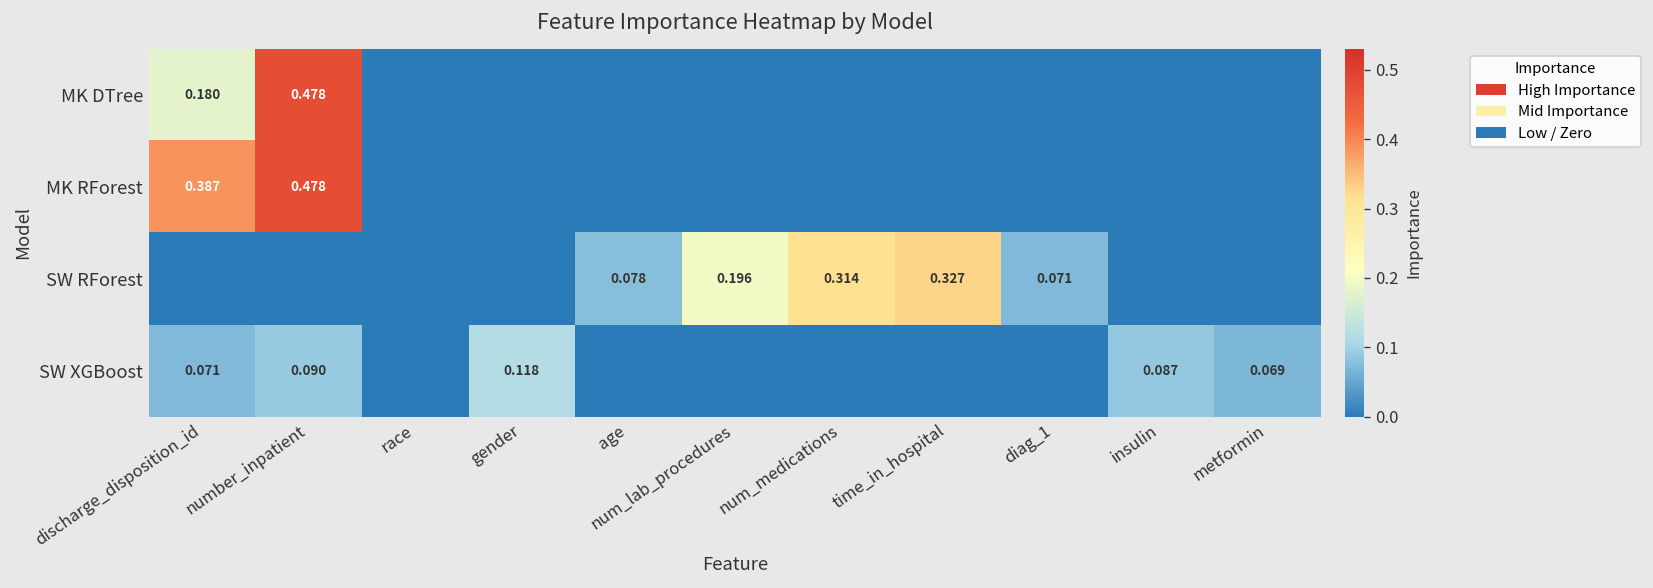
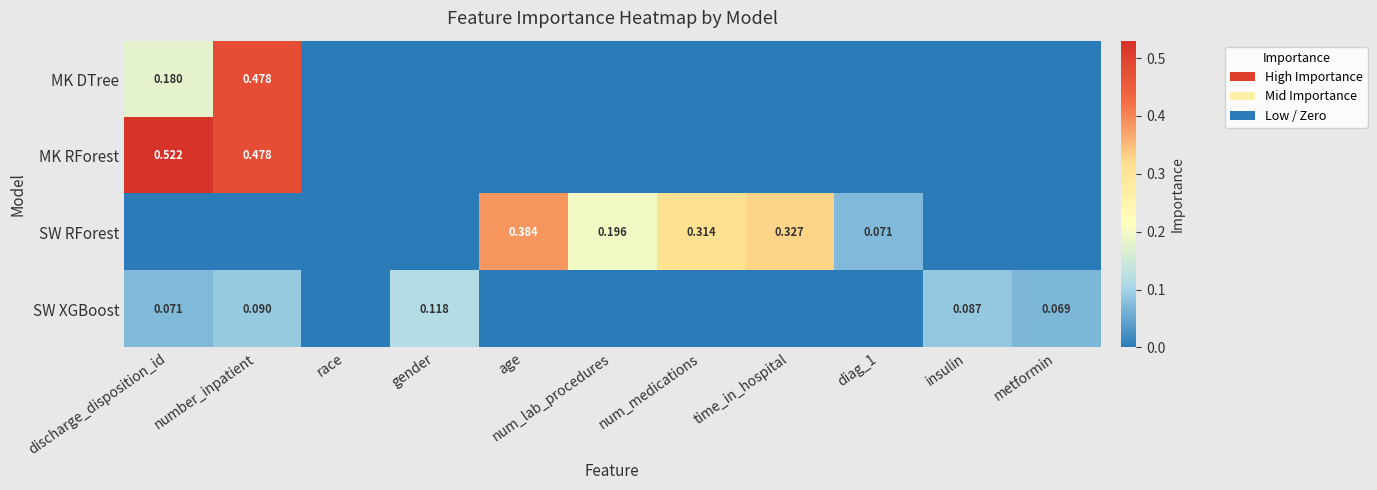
MK RForest, discharge_disposition_id: 0.387 -> 0.522
SW RForest, age: 0.078 -> 0.384
